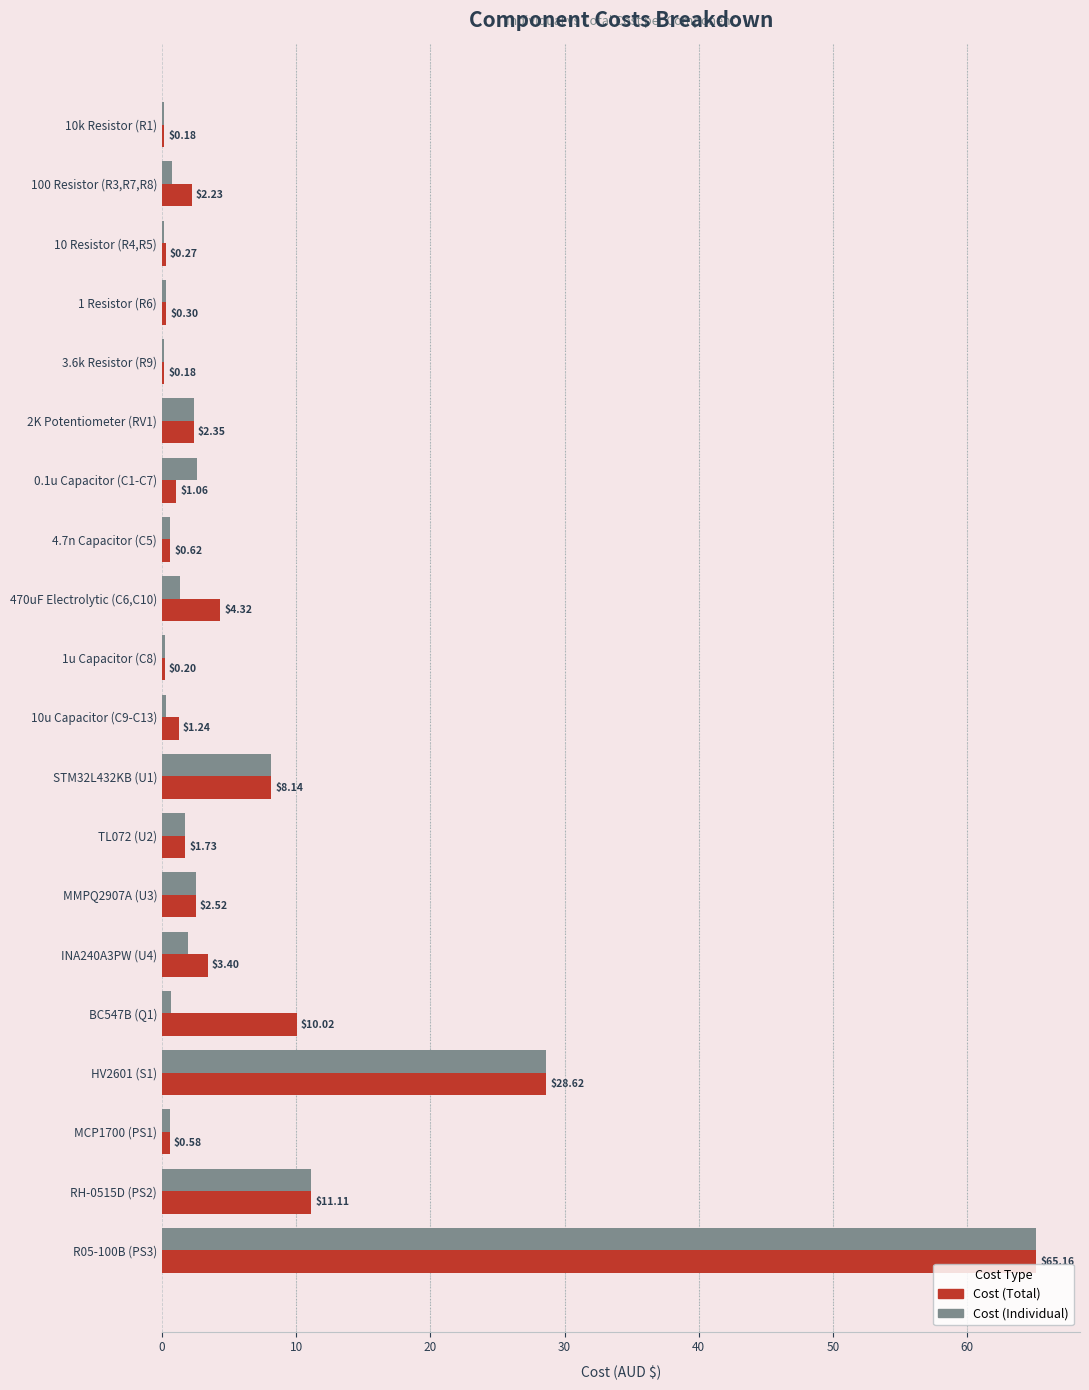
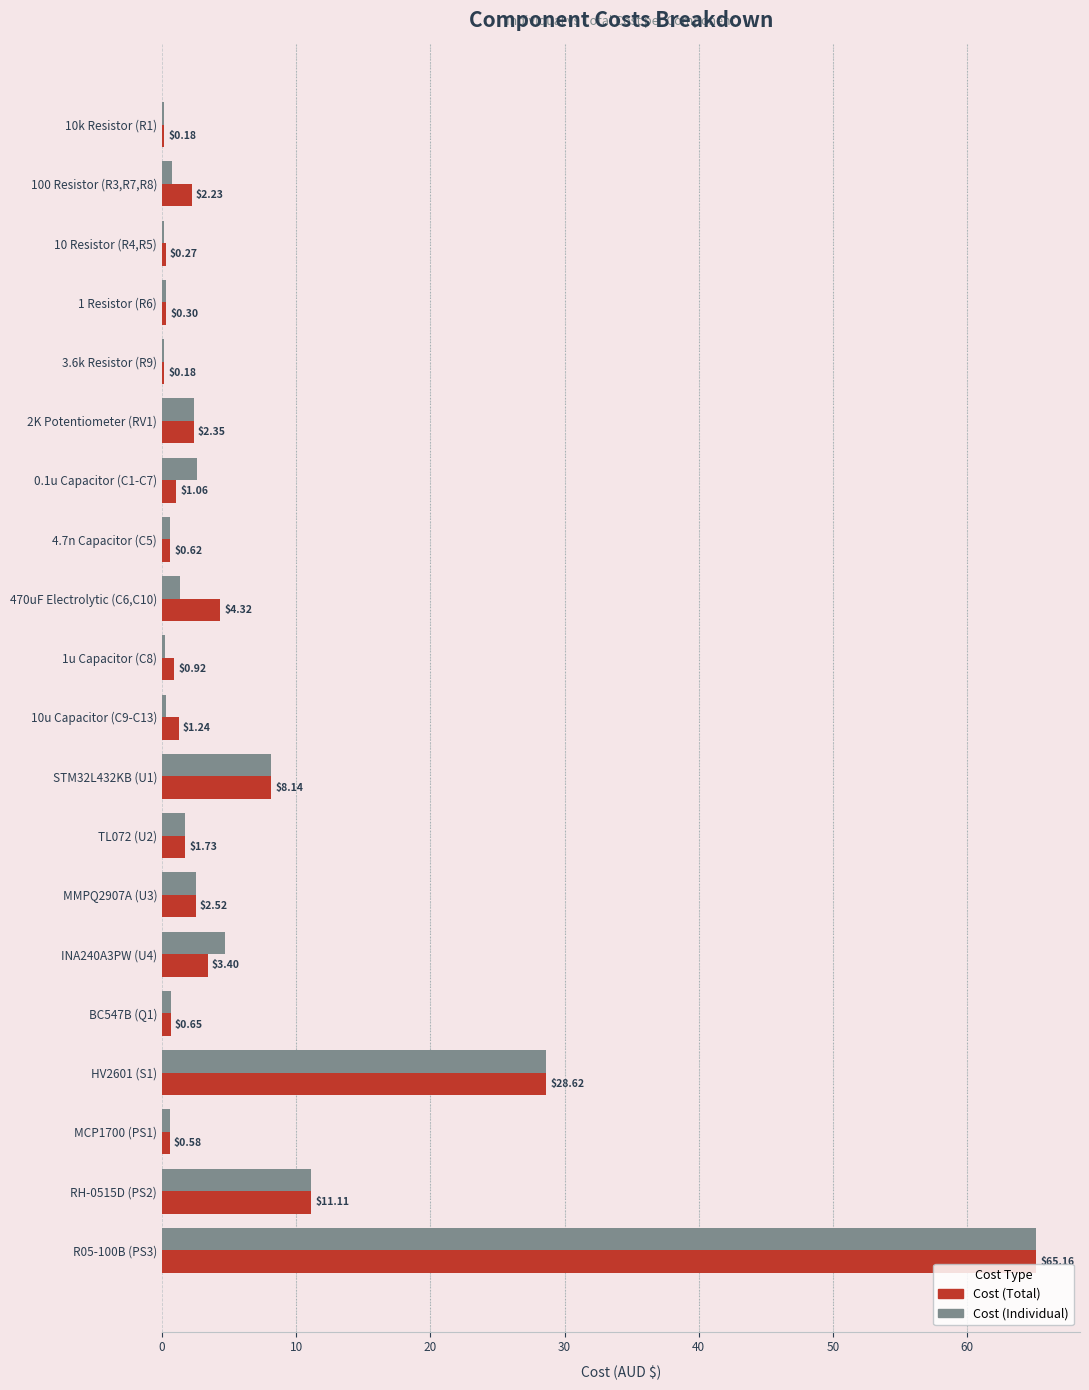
Cost (Total), 1u Capacitor (C8): $0.20 -> $0.92
Cost (Individual), INA240A3PW (U4): 1.9 -> 4.7
Cost (Total), BC547B (Q1): $10.02 -> $0.65
